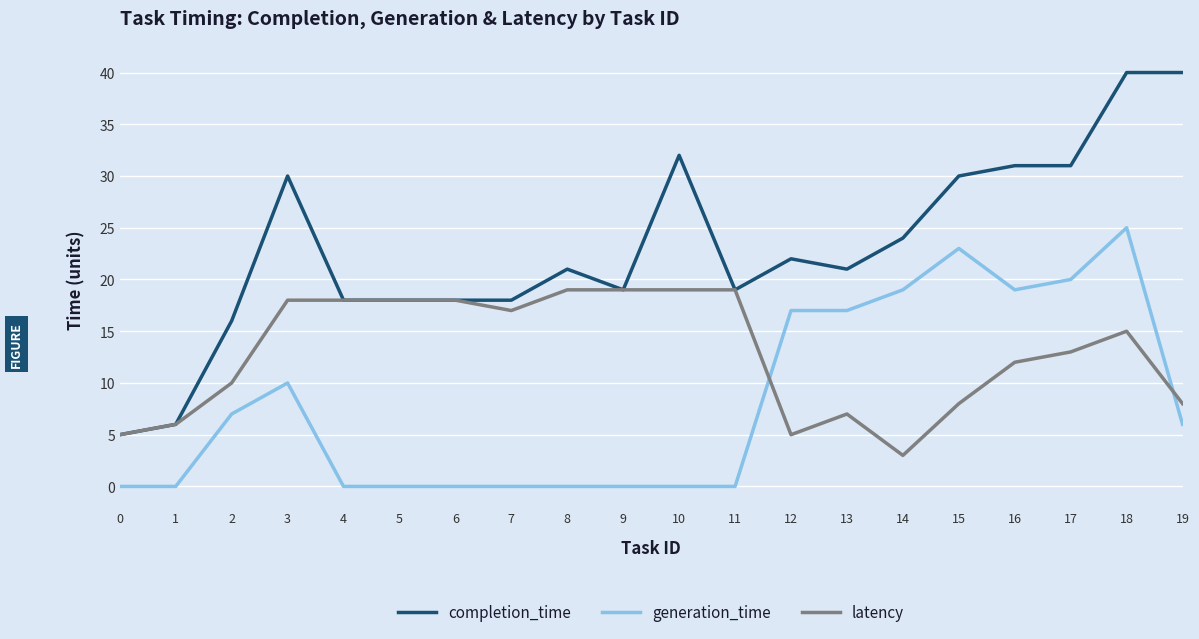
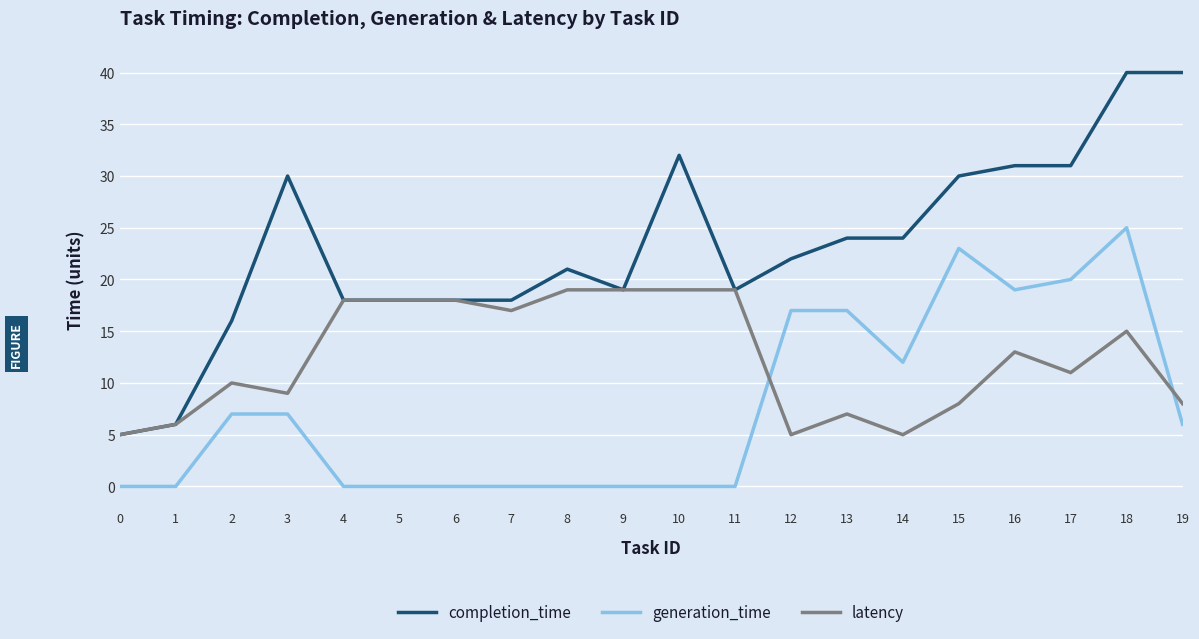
generation_time, 3: 10 -> 7
latency, 3: 18 -> 9
completion_time, 13: 21 -> 24
generation_time, 14: 19 -> 12
latency, 14: 3 -> 5
latency, 16: 12 -> 13
latency, 17: 13 -> 11
